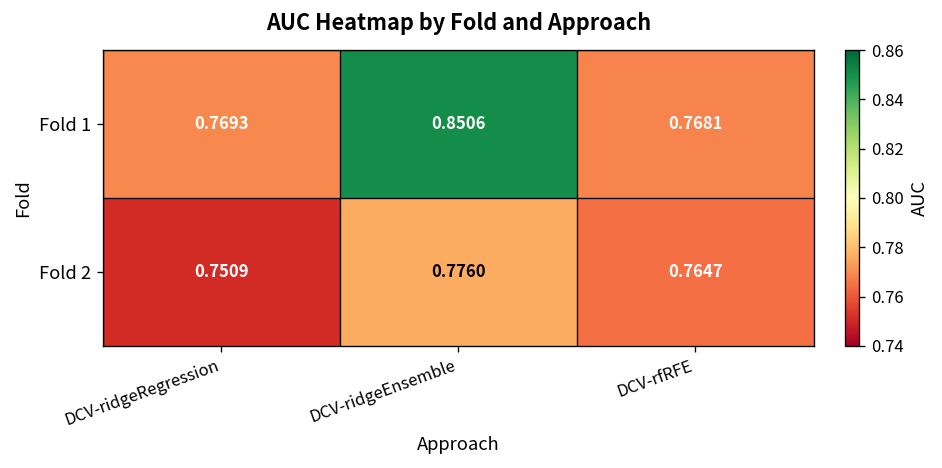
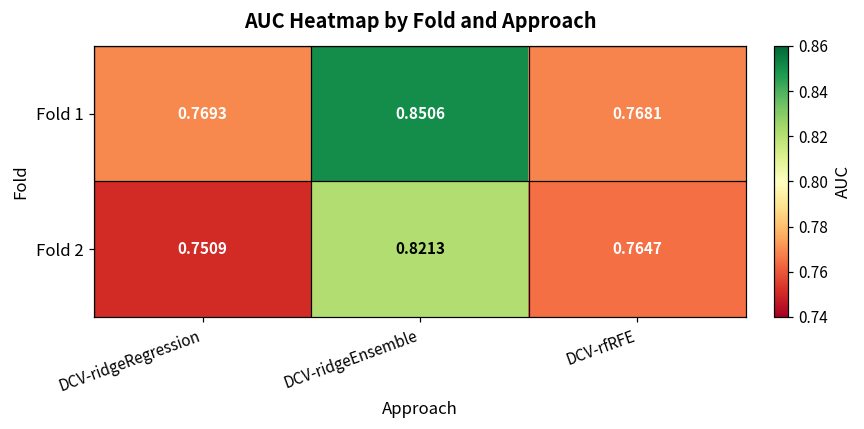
Fold 2, DCV-ridgeEnsemble: 0.7760 -> 0.8213
